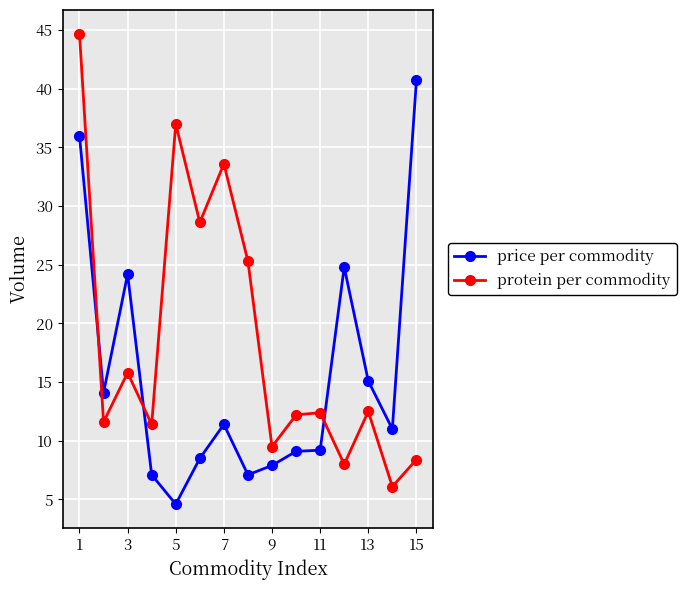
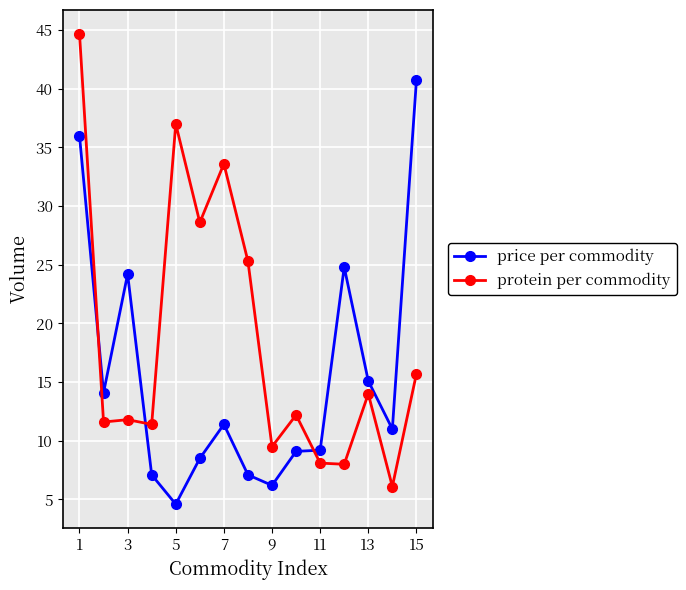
protein per commodity, 3: 15.8 -> 11.8
price per commodity, 9: 7.9 -> 6.2
protein per commodity, 11: 12.4 -> 8.1
protein per commodity, 13: 12.5 -> 14.0
protein per commodity, 15: 8.4 -> 15.7
